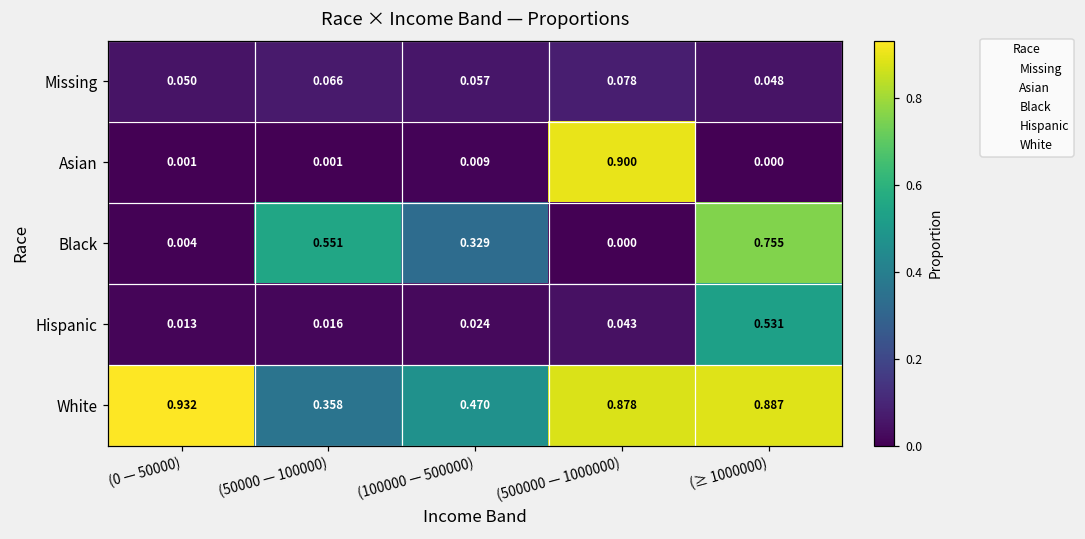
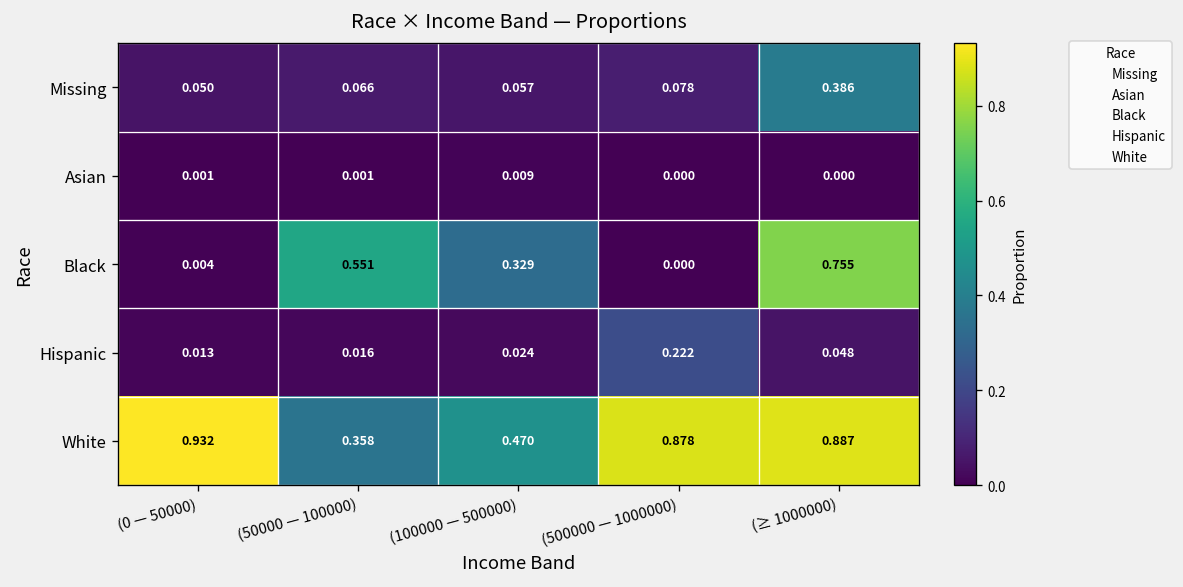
Missing, (≥ 1000000): 0.048 -> 0.386
Asian, (500000 — 1000000): 0.900 -> 0.000
Hispanic, (500000 — 1000000): 0.043 -> 0.222
Hispanic, (≥ 1000000): 0.531 -> 0.048
